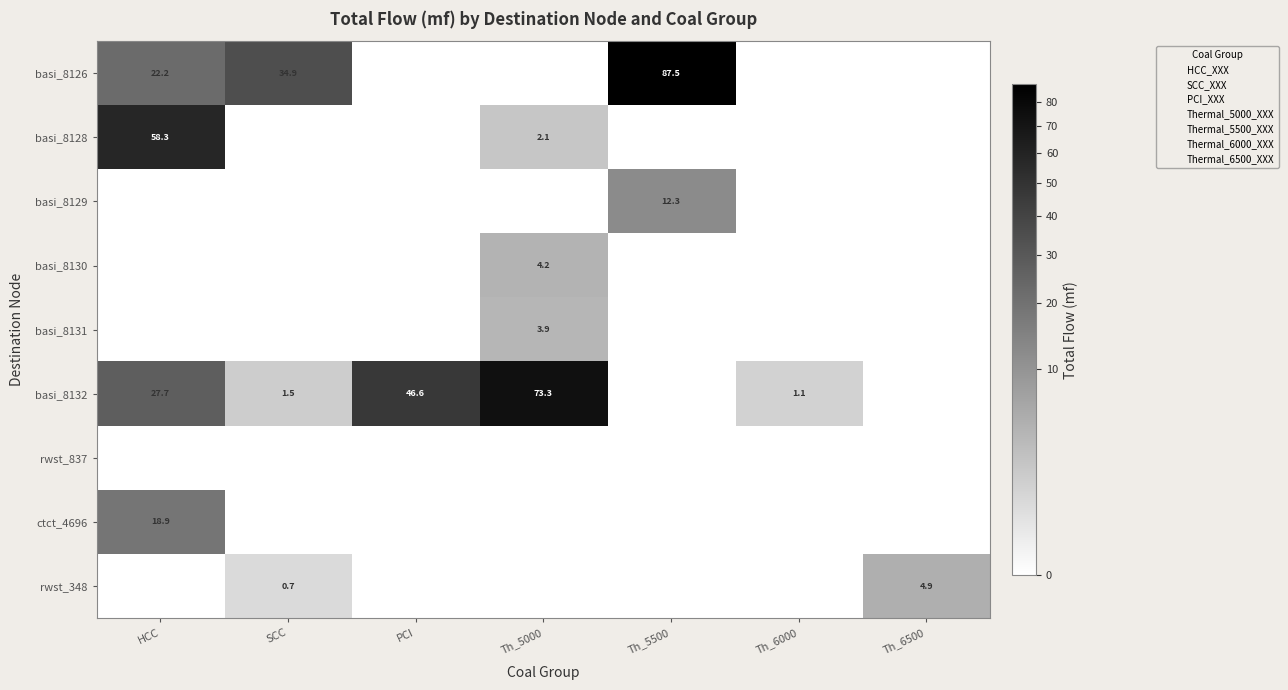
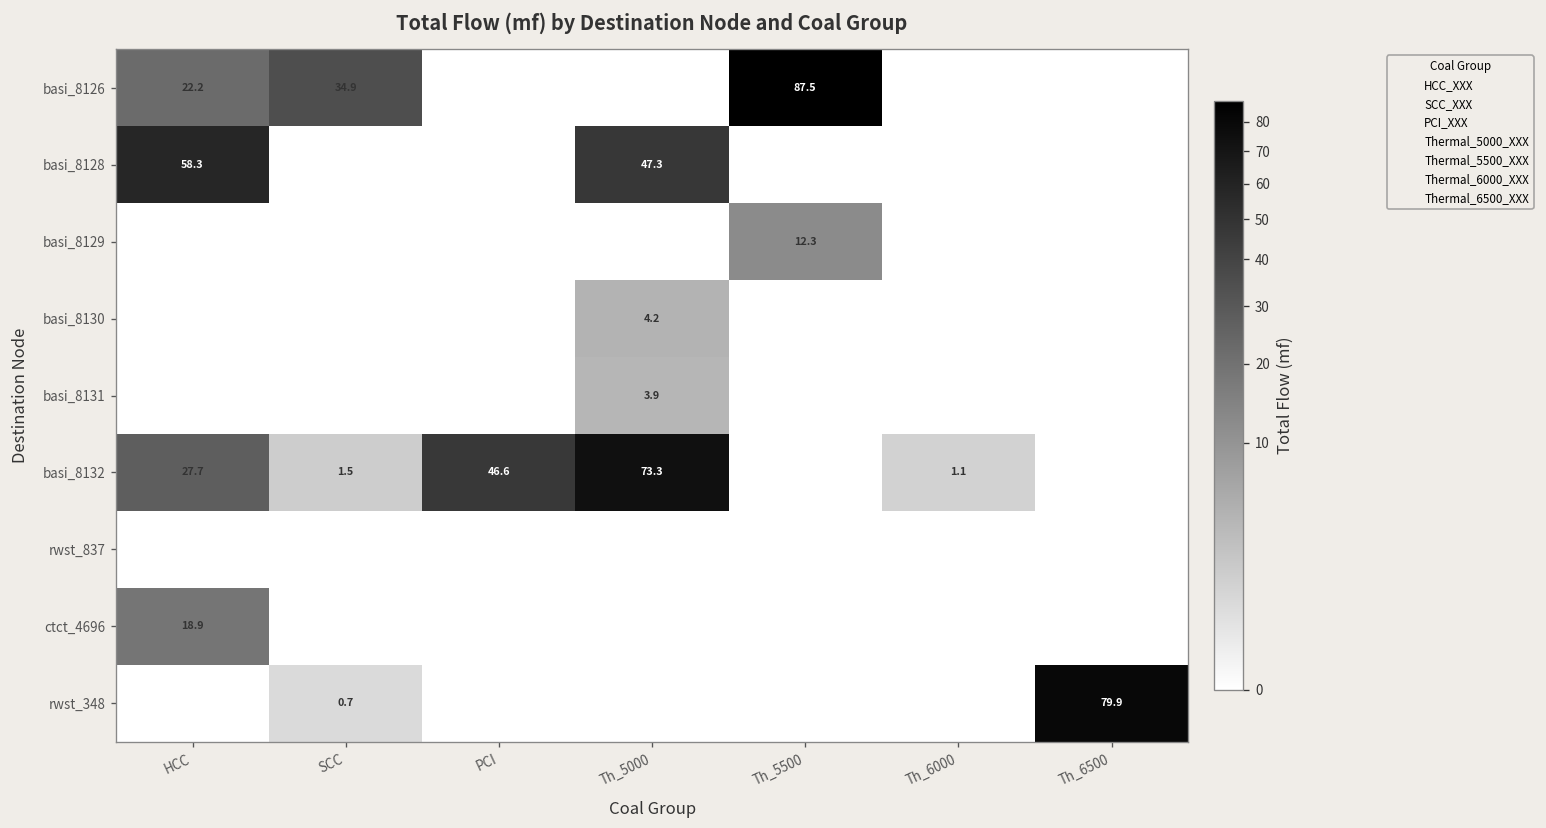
basi_8128, Th_5000: 2.1 -> 47.3
rwst_348, Th_6500: 4.9 -> 79.9
